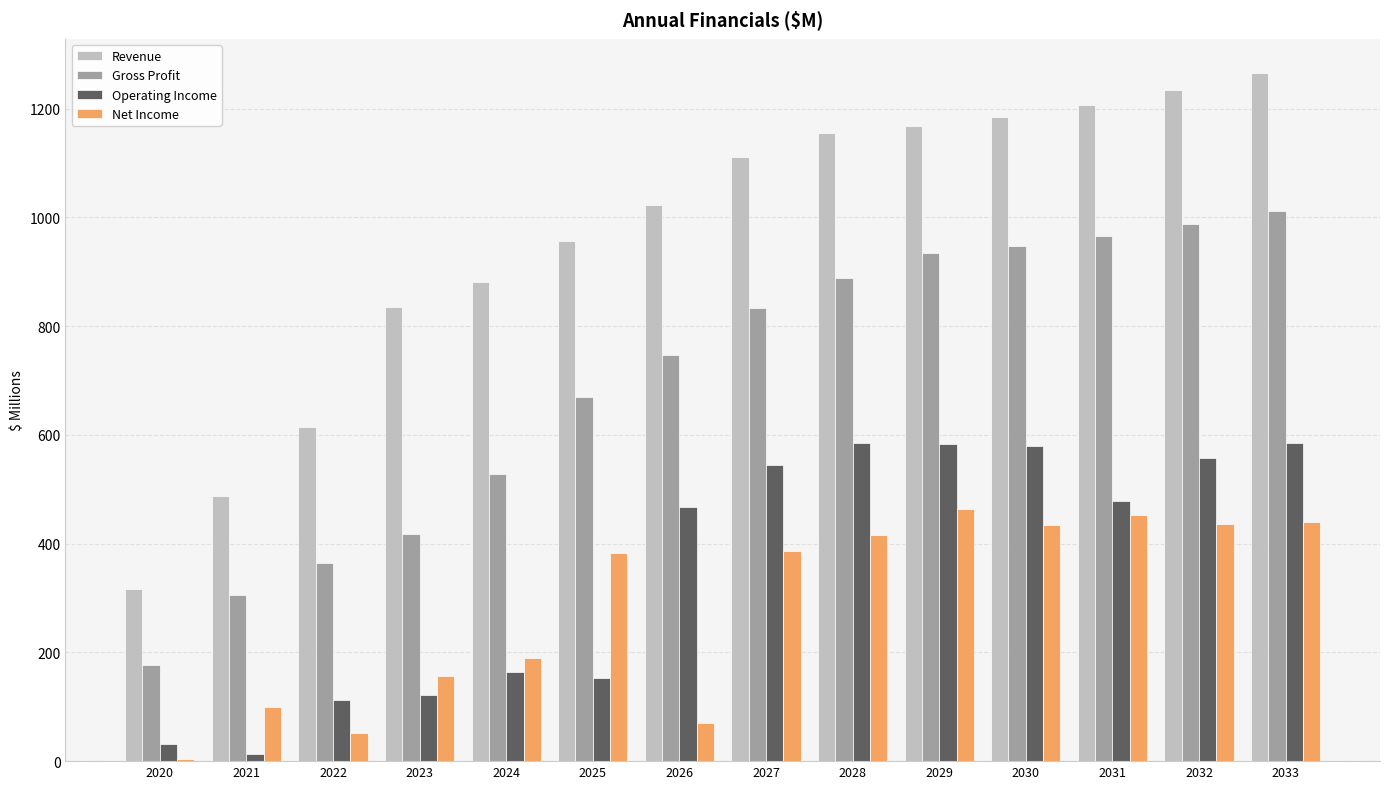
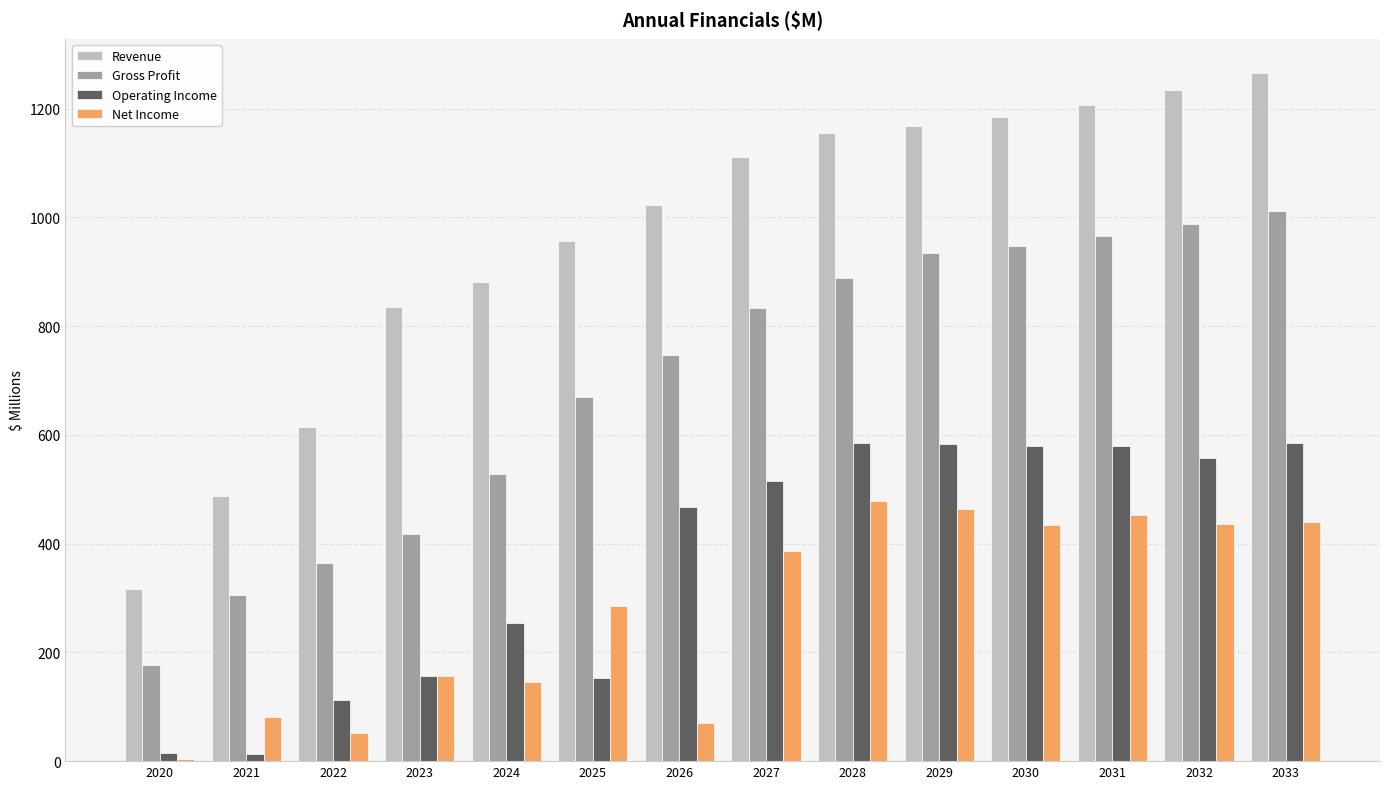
Operating Income, 2020: 30 -> 20
Net Income, 2021: 100 -> 80
Operating Income, 2023: 120 -> 160
Operating Income, 2024: 160 -> 250
Net Income, 2024: 190 -> 150
Net Income, 2025: 380 -> 290
Operating Income, 2027: 550 -> 510
Net Income, 2028: 420 -> 480
Operating Income, 2031: 480 -> 580
